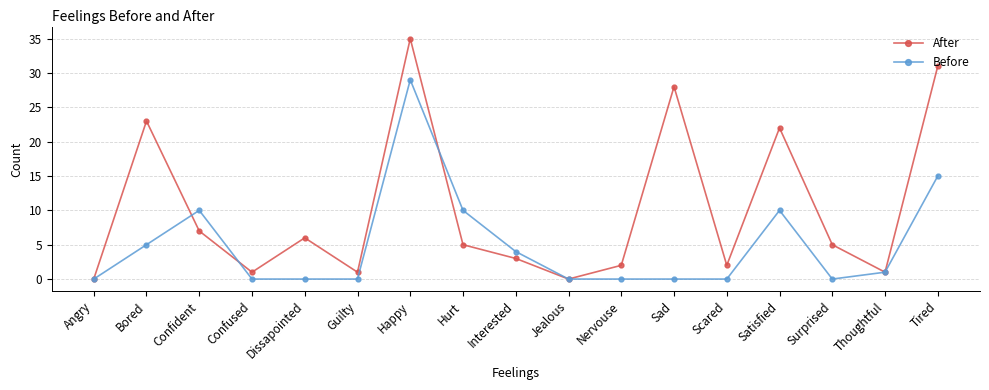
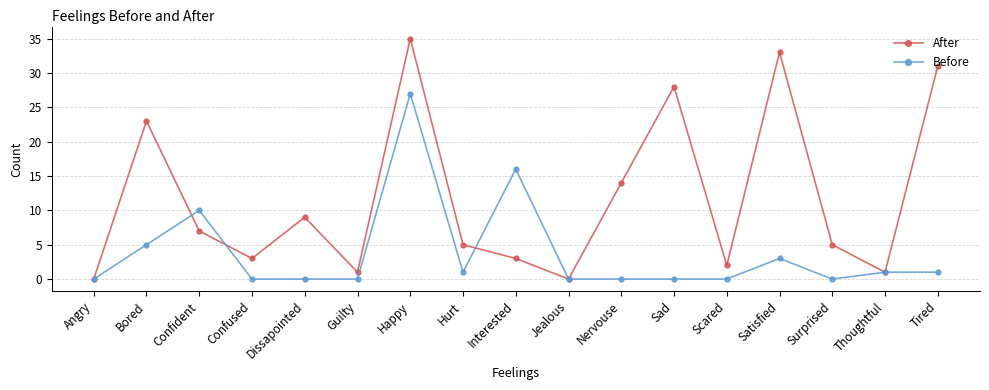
After, Confused: 1 -> 3
After, Dissapointed: 6 -> 9
Before, Happy: 29 -> 27
Before, Hurt: 10 -> 1
Before, Interested: 4 -> 16
After, Nervouse: 2 -> 14
After, Satisfied: 22 -> 33
Before, Satisfied: 10 -> 3
Before, Tired: 15 -> 1
